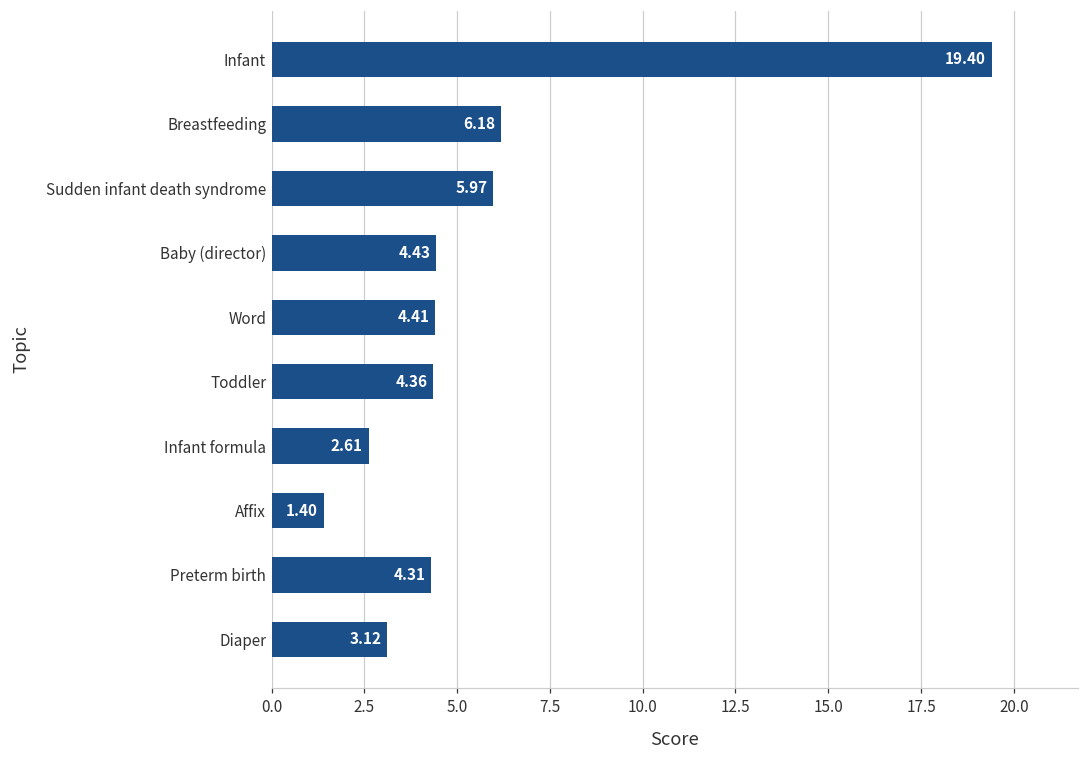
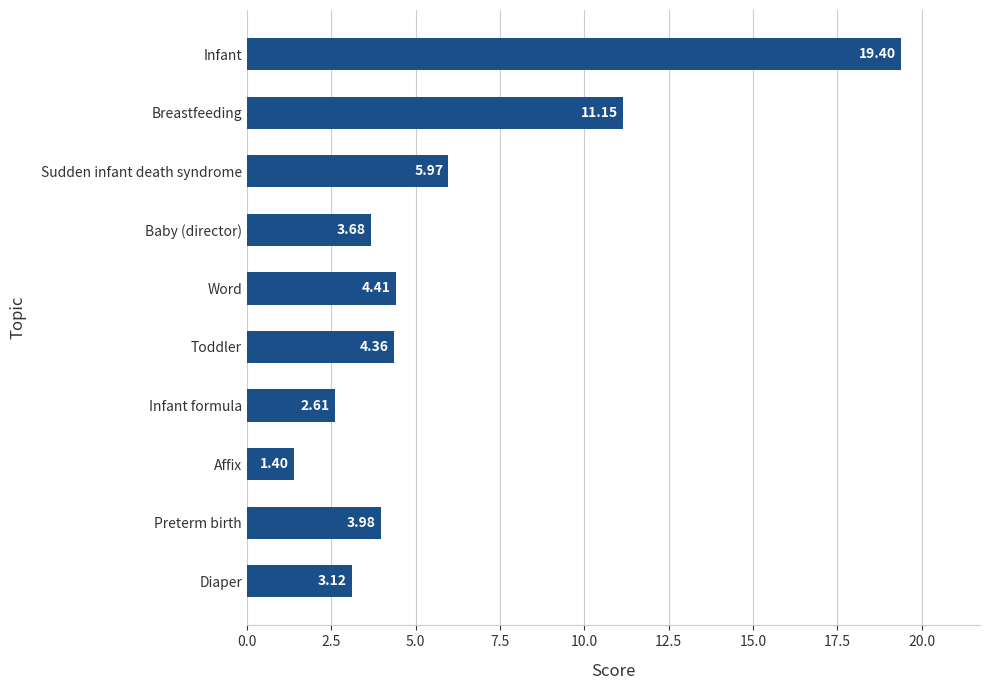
Breastfeeding: 6.18 -> 11.15
Baby (director): 4.43 -> 3.68
Preterm birth: 4.31 -> 3.98
